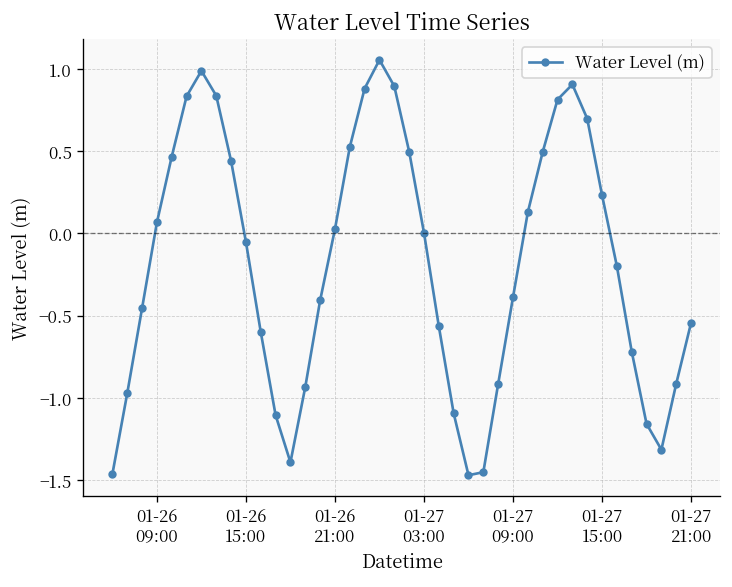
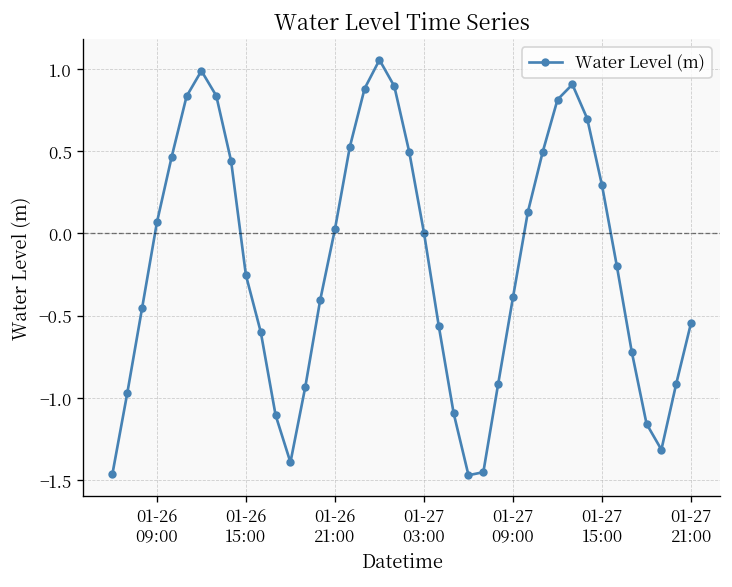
01-26 15:00: -0.05 -> -0.25
01-27 15:00: 0.23 -> 0.29
